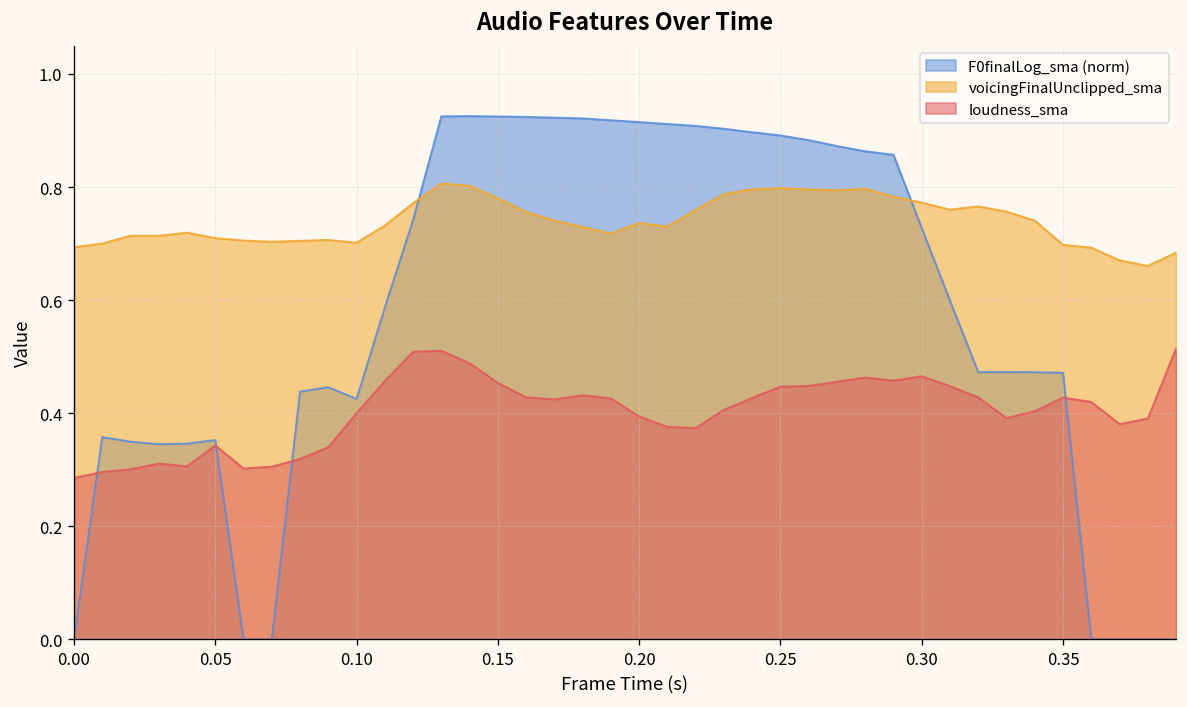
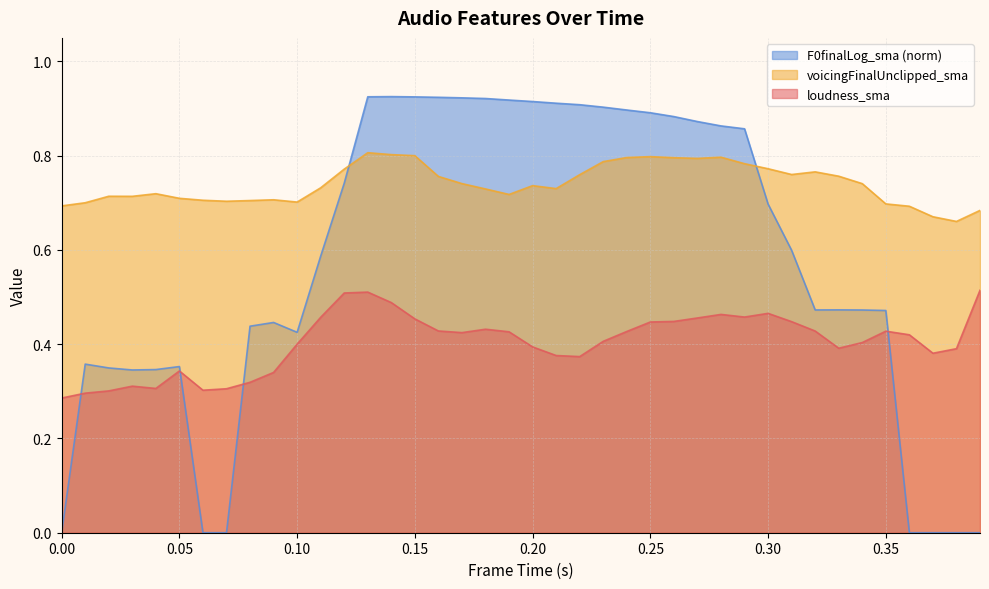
voicingFinalUnclipped_sma, 0.15: 0.78 -> 0.80
F0finalLog_sma (norm), 0.30: 0.73 -> 0.70
